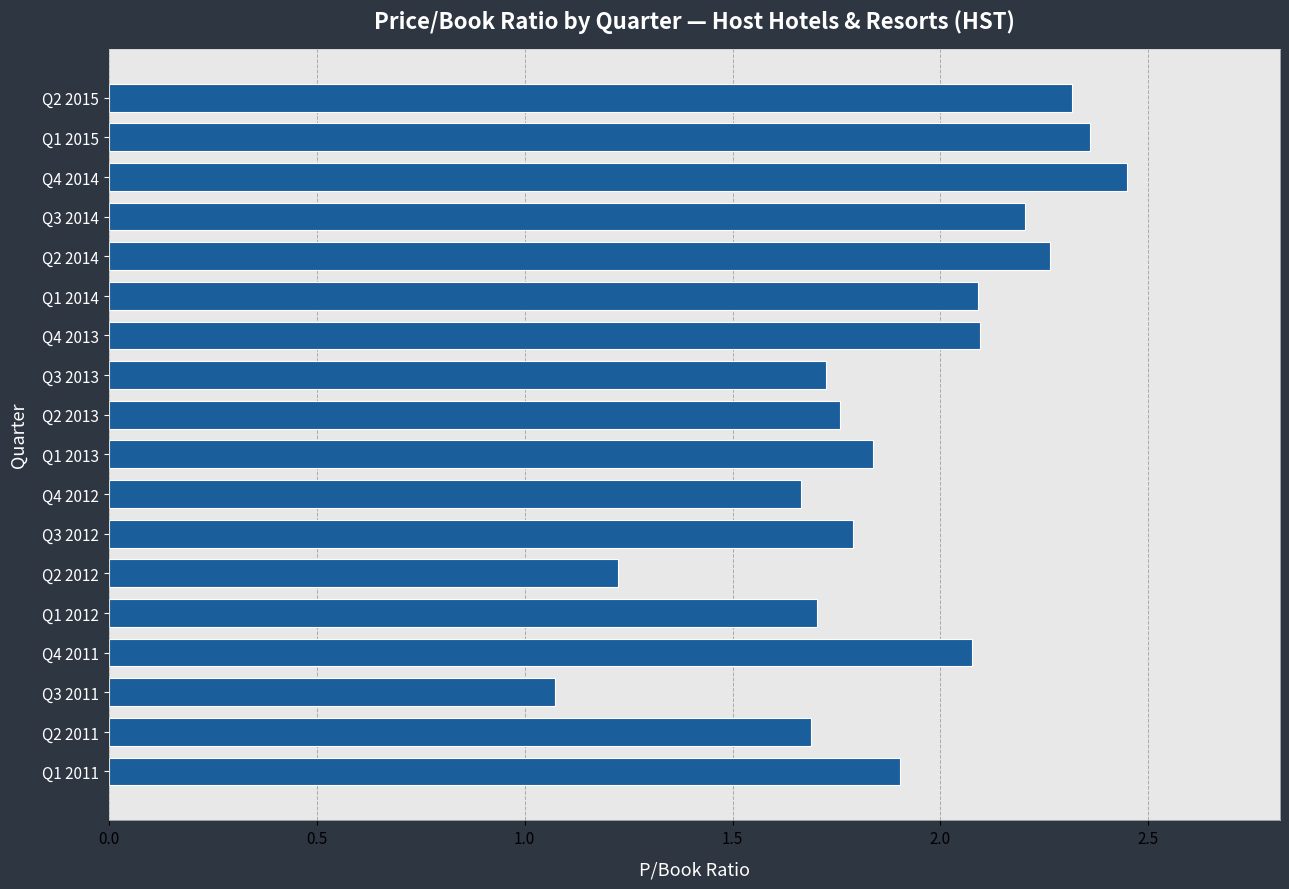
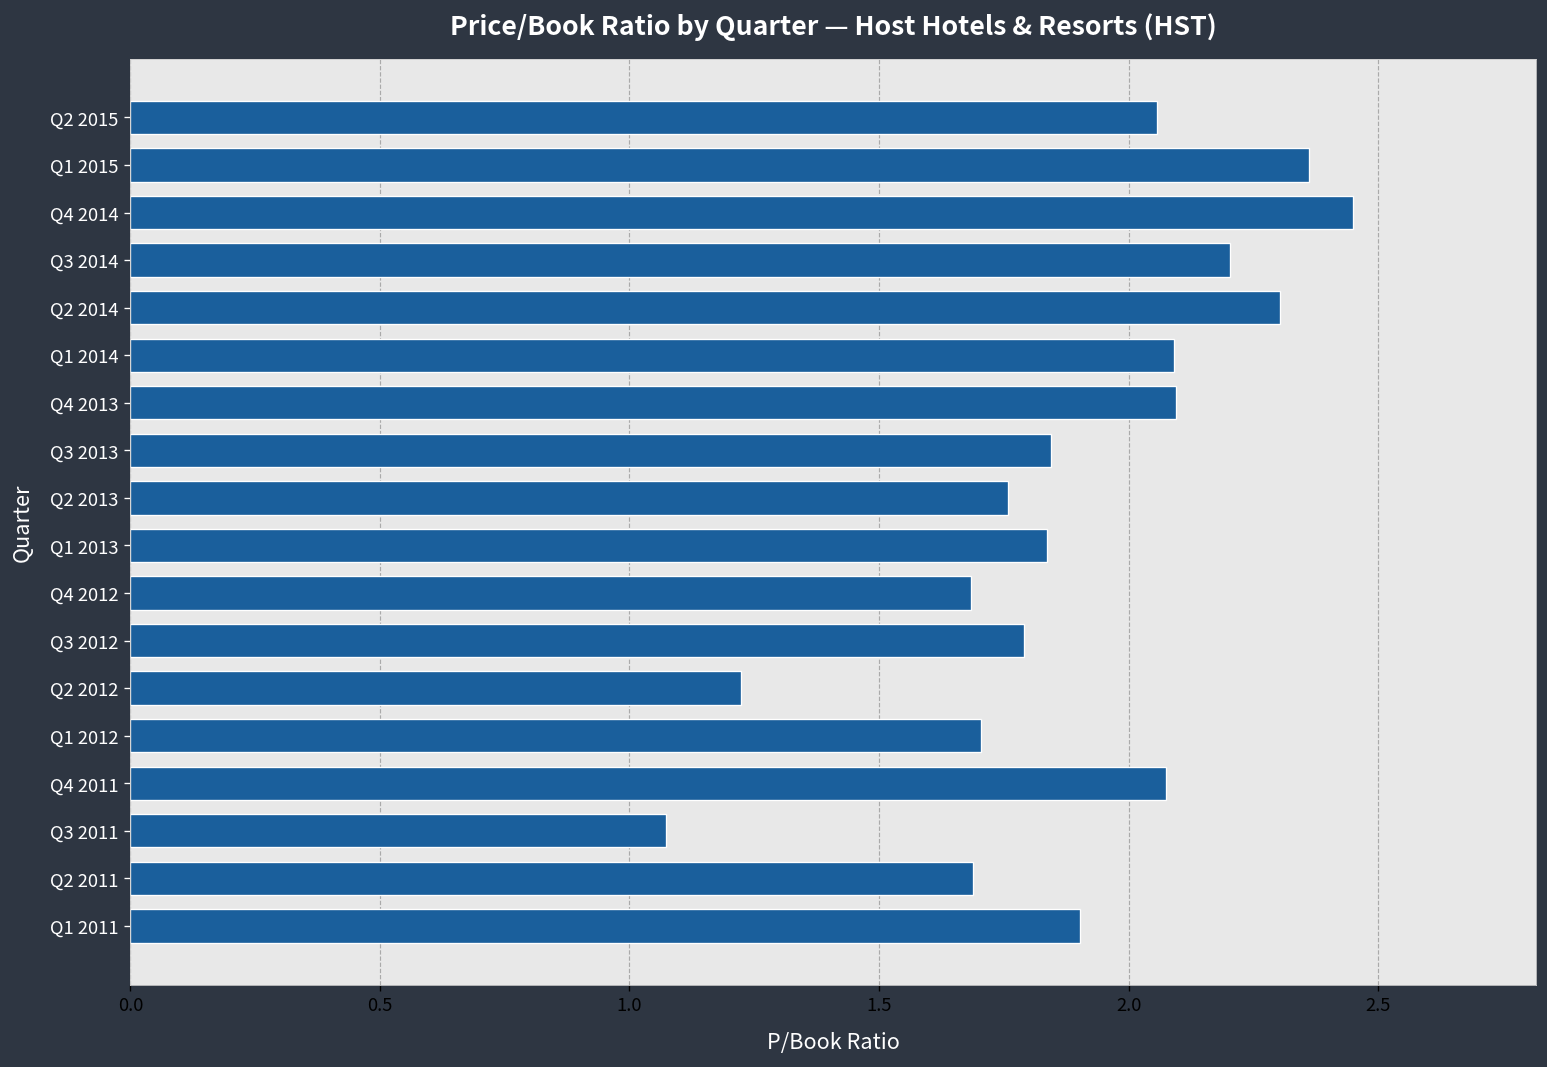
Q2 2015: 2.32 -> 2.06
Q2 2014: 2.26 -> 2.30
Q3 2013: 1.72 -> 1.85
Q4 2012: 1.66 -> 1.68
